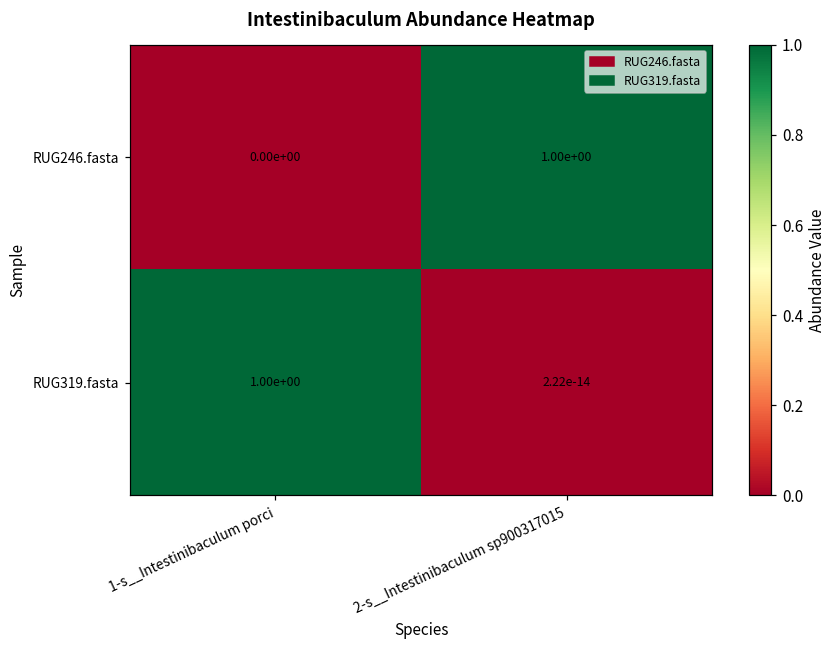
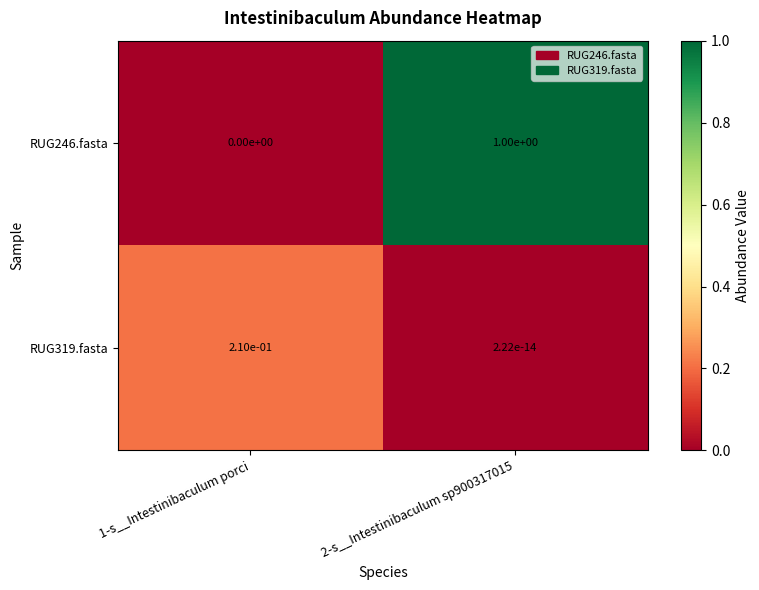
RUG319.fasta, 1-s__Intestinibaculum porci: 1.00e+00 -> 2.10e-01
